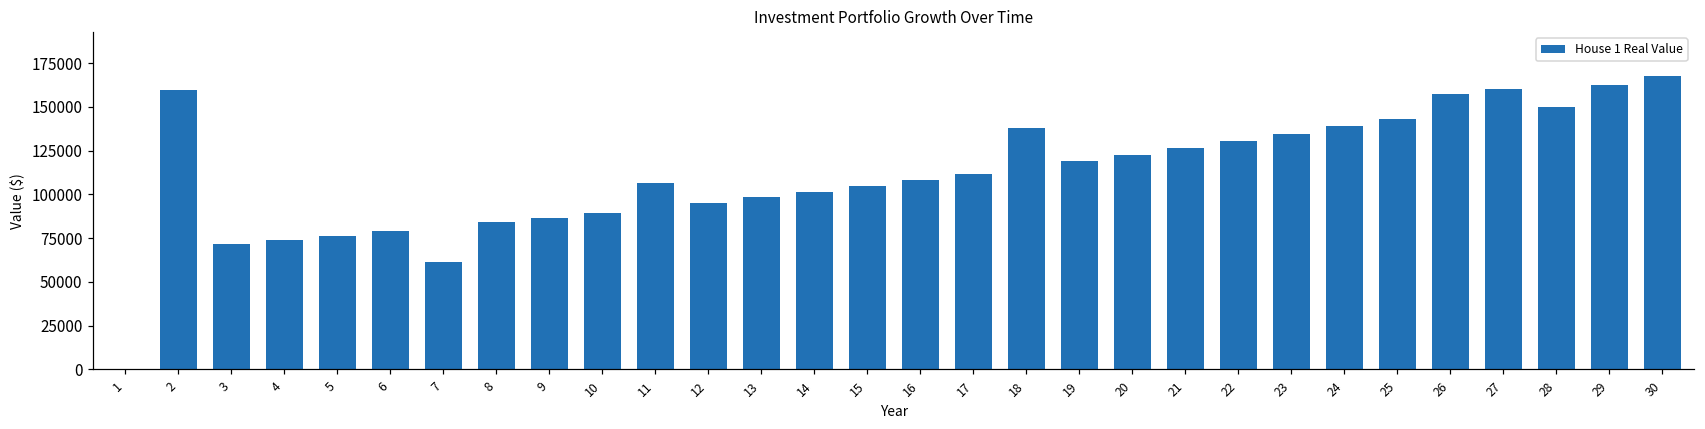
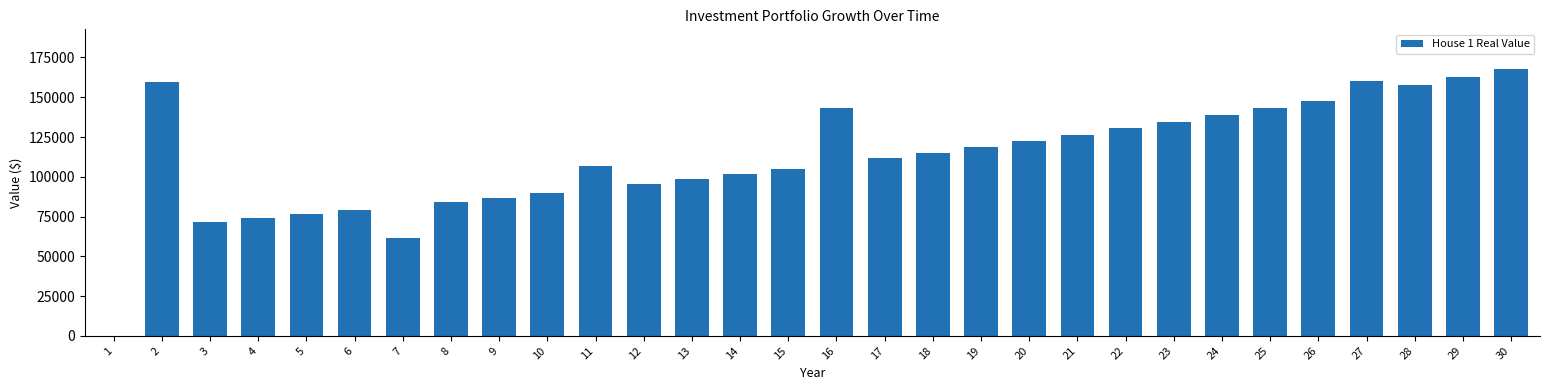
16: 108000 -> 143000
18: 138000 -> 115000
26: 158000 -> 148000
28: 150000 -> 157000
